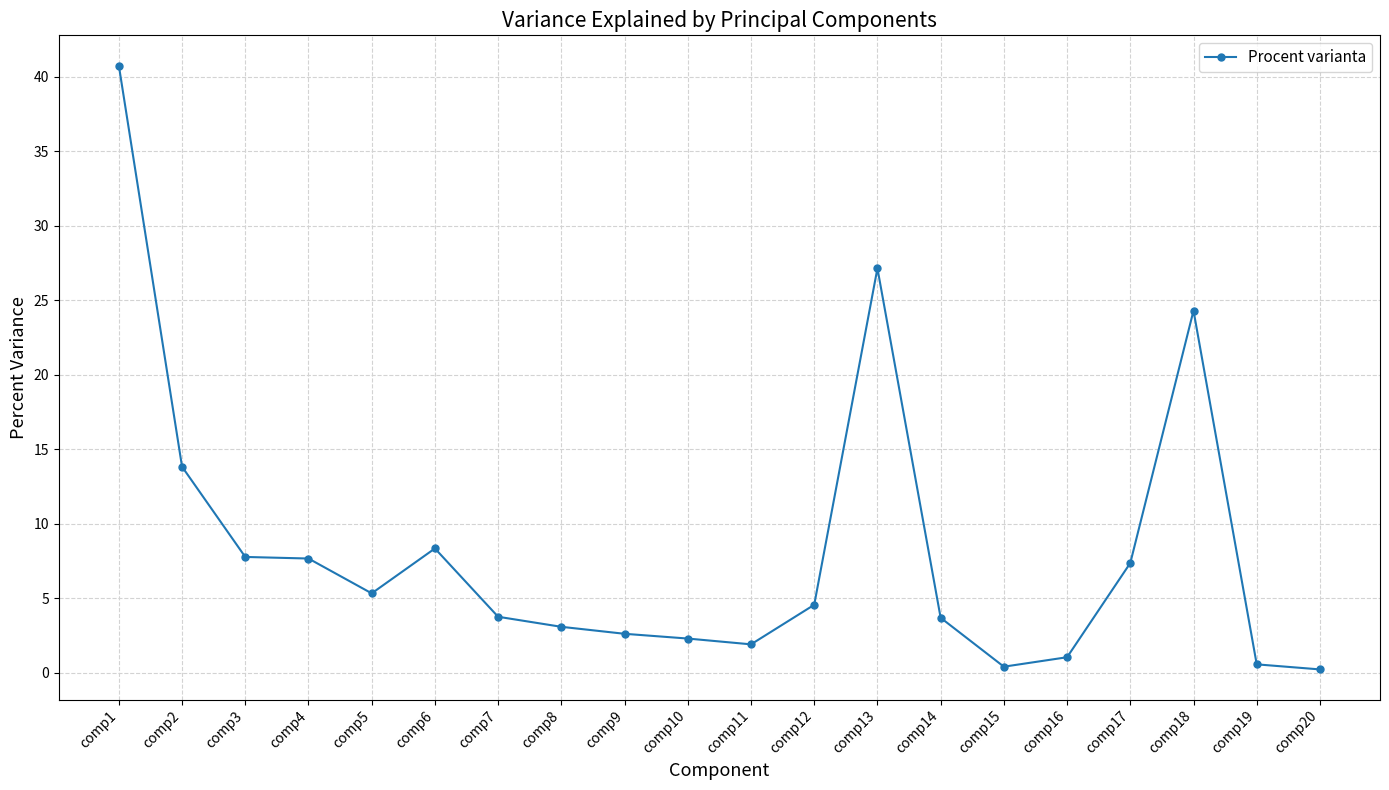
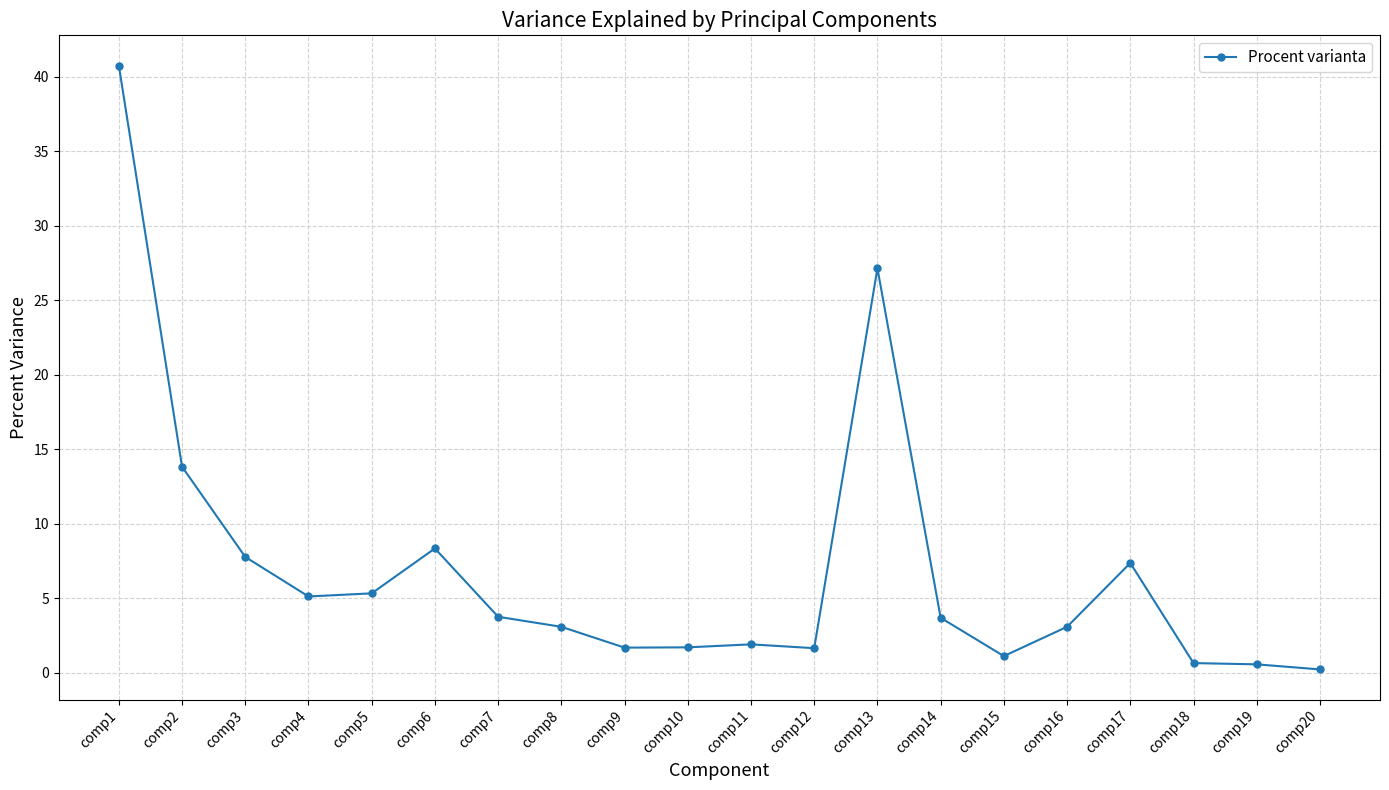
comp4: 7.7 -> 5.1
comp9: 2.6 -> 1.7
comp10: 2.3 -> 1.7
comp12: 4.6 -> 1.6
comp15: 0.4 -> 1.1
comp16: 1.0 -> 3.1
comp18: 24.3 -> 0.6
